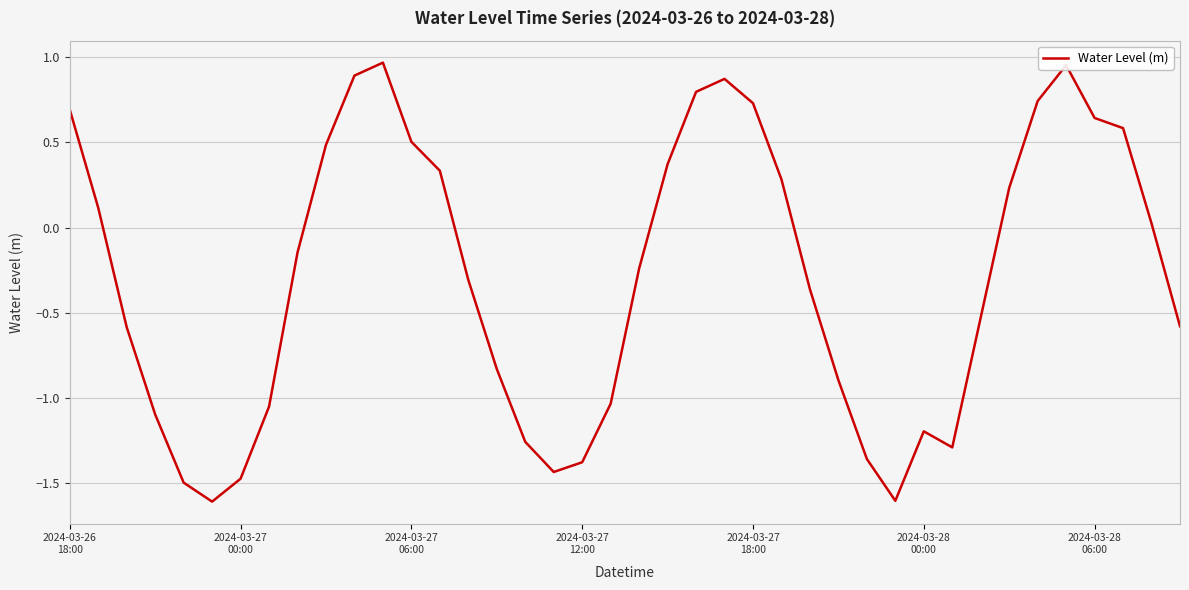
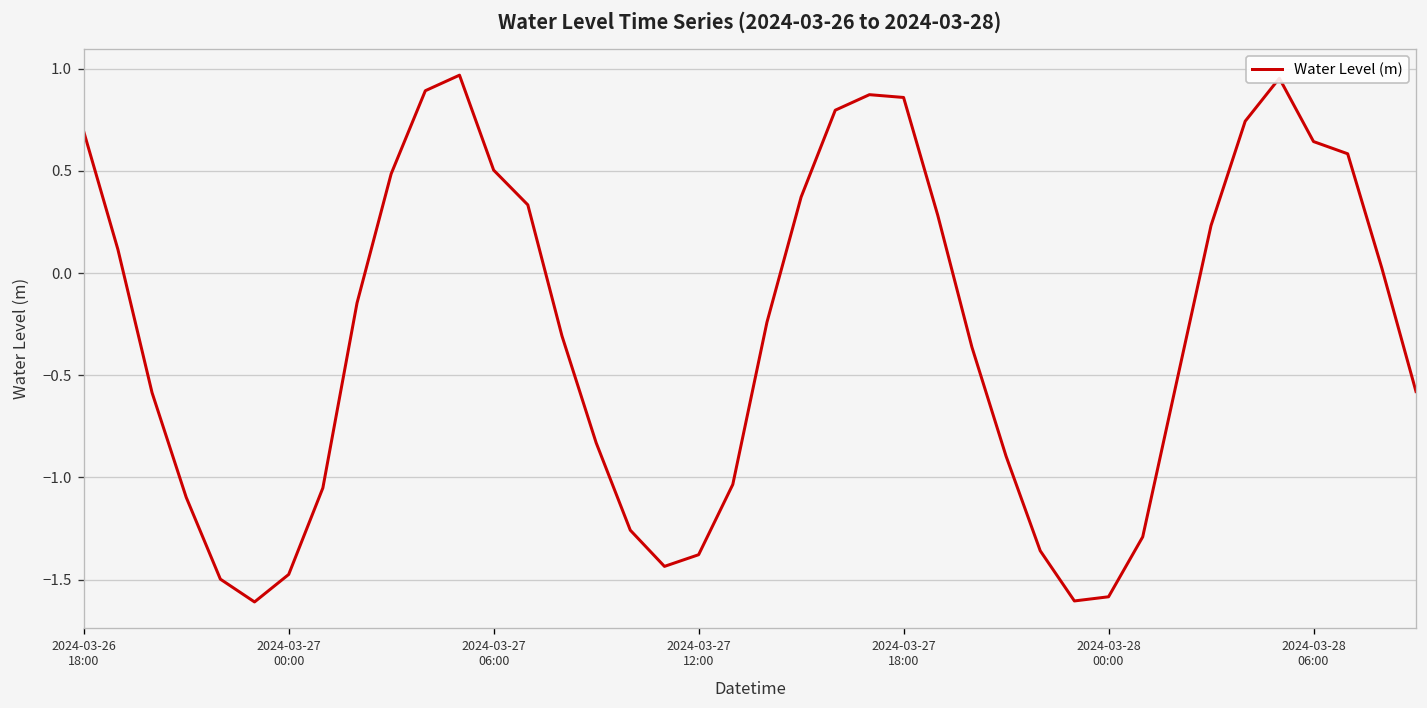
2024-03-27 18:00: 0.73 -> 0.86
2024-03-28 00:00: -1.20 -> -1.58
